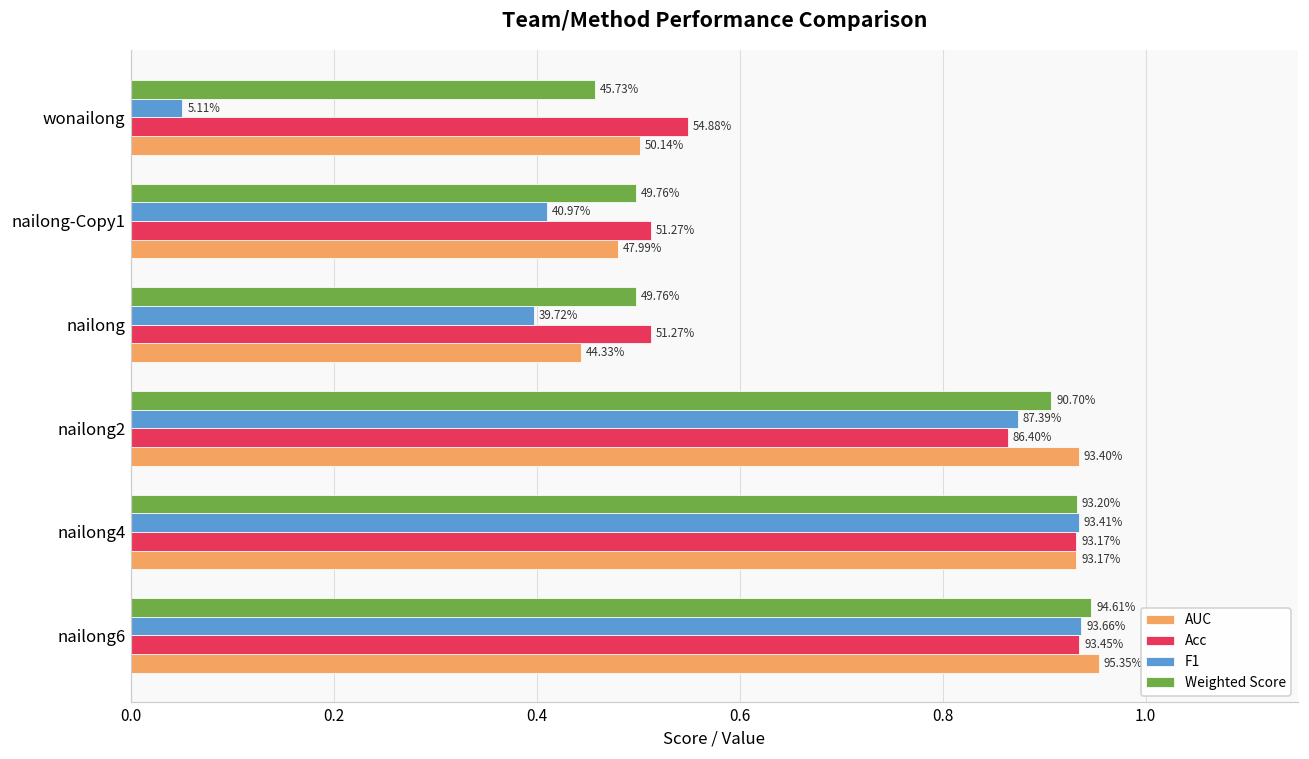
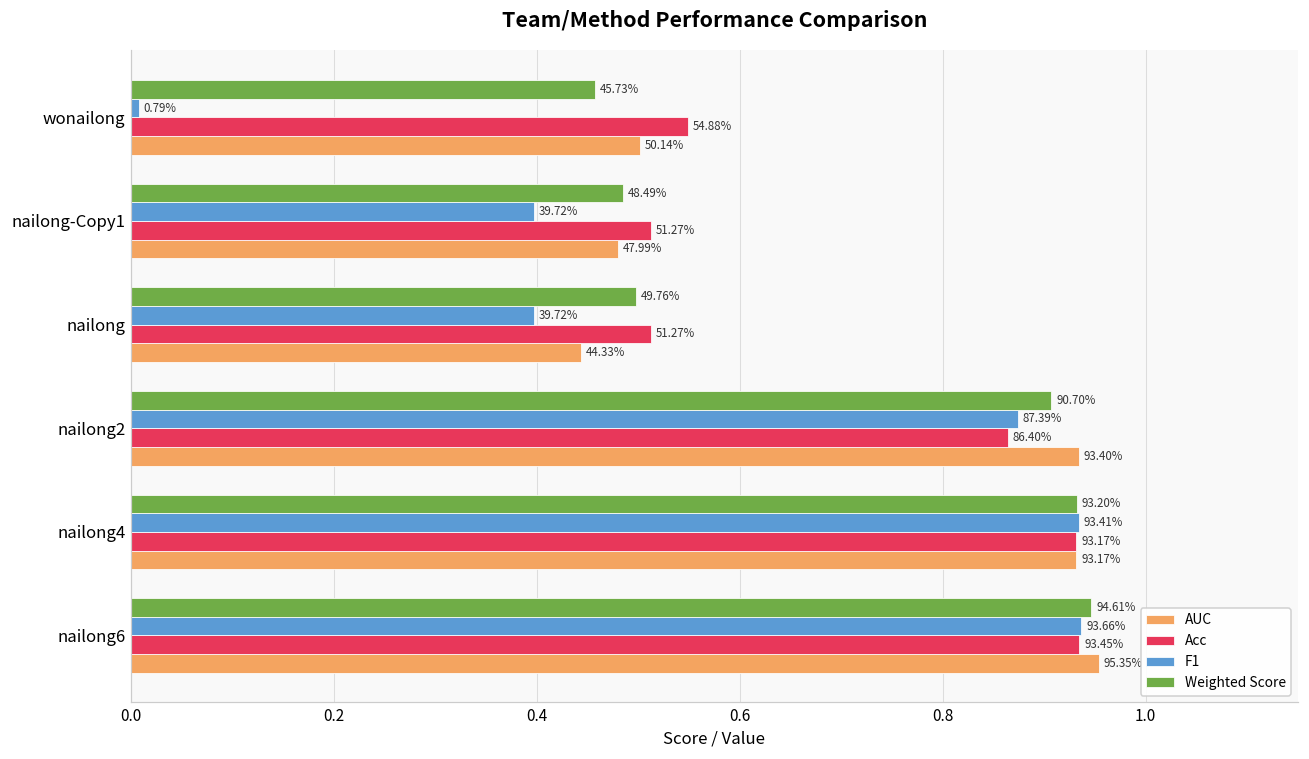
F1, wonailong: 5.11% -> 0.79%
Weighted Score, nailong-Copy1: 49.76% -> 48.49%
F1, nailong-Copy1: 40.97% -> 39.72%
